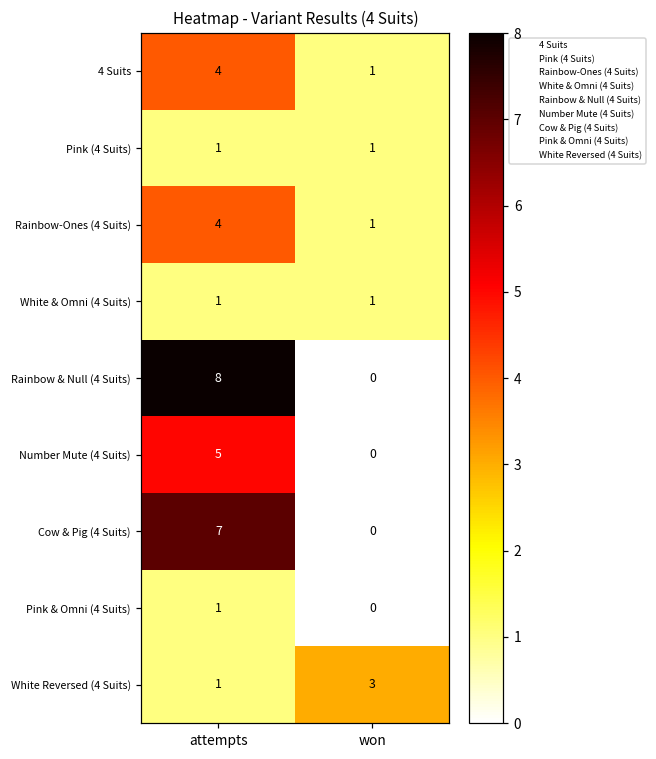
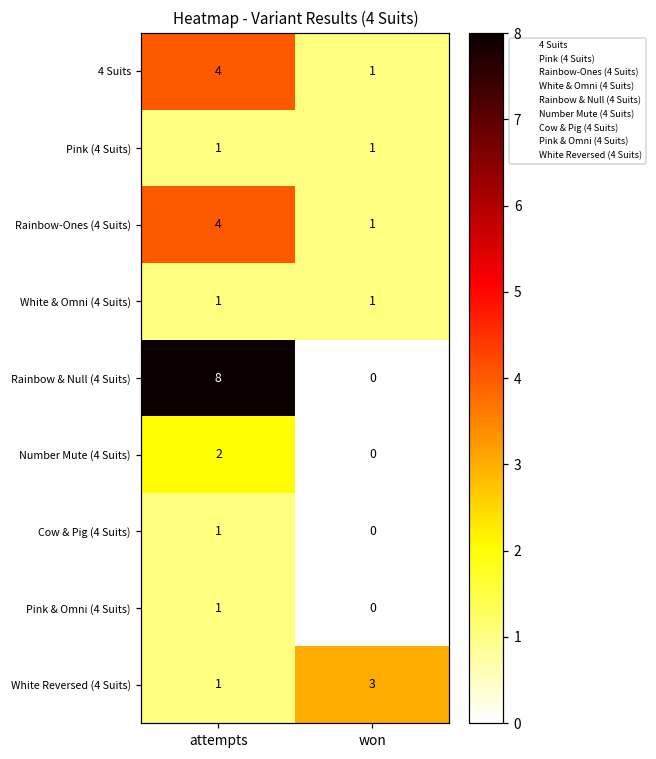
Number Mute (4 Suits), attempts: 5 -> 2
Cow & Pig (4 Suits), attempts: 7 -> 1
